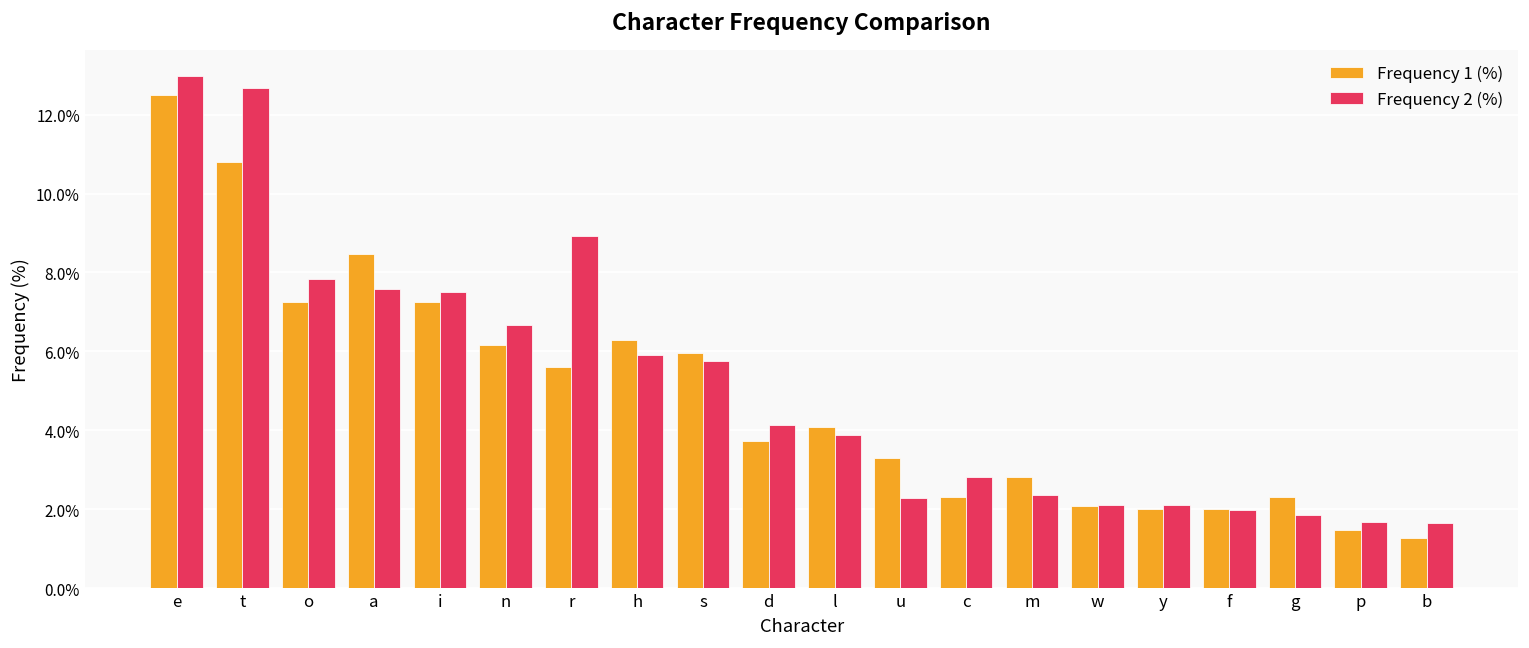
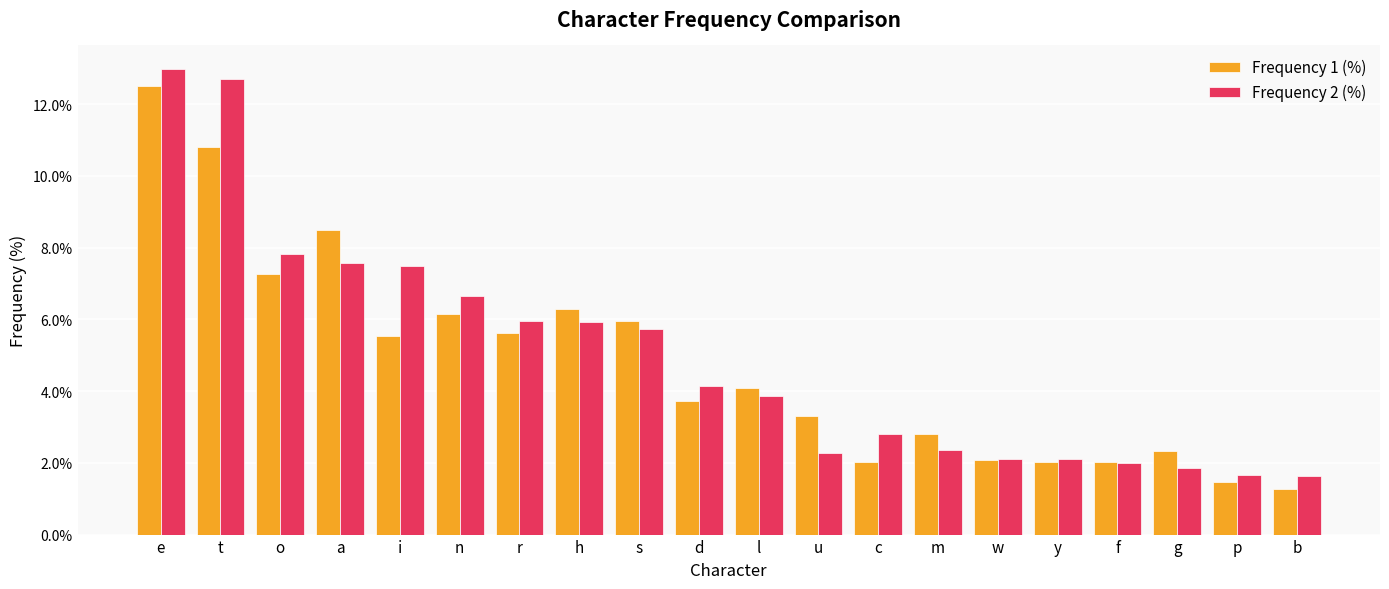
Frequency 1 (%), i: 7.3% -> 5.5%
Frequency 2 (%), r: 8.9% -> 6.0%
Frequency 1 (%), c: 2.3% -> 2.0%
